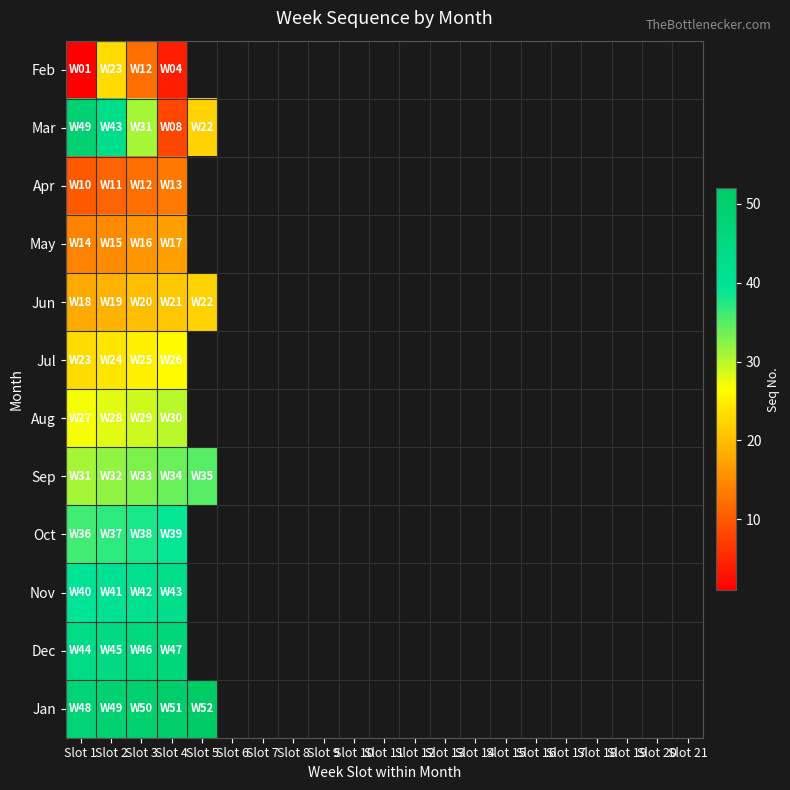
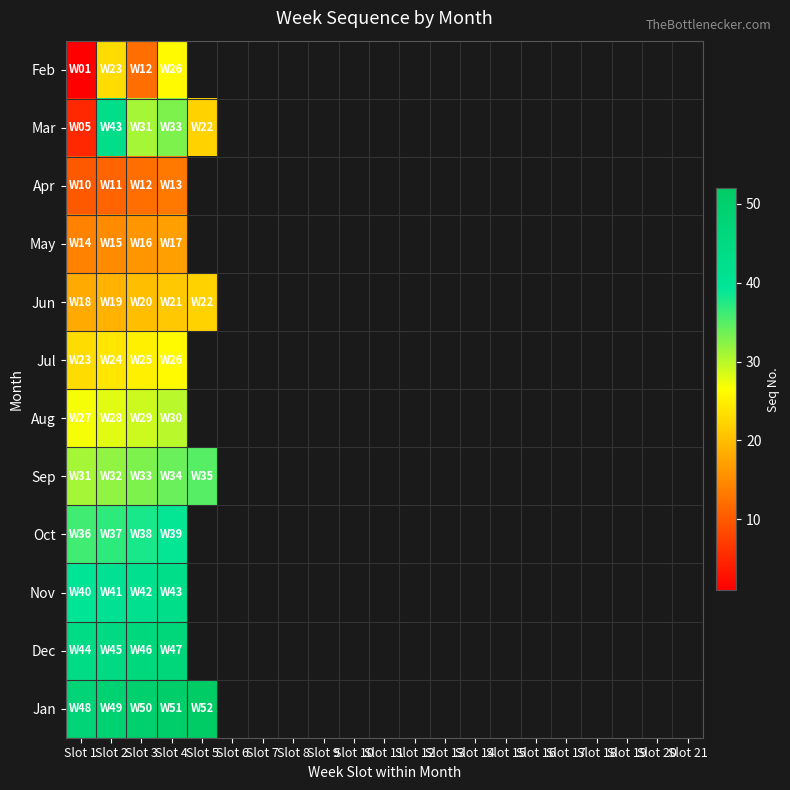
Feb, Slot 4: 04 -> 26
Mar, Slot 1: 49 -> 05
Mar, Slot 4: 08 -> 33
